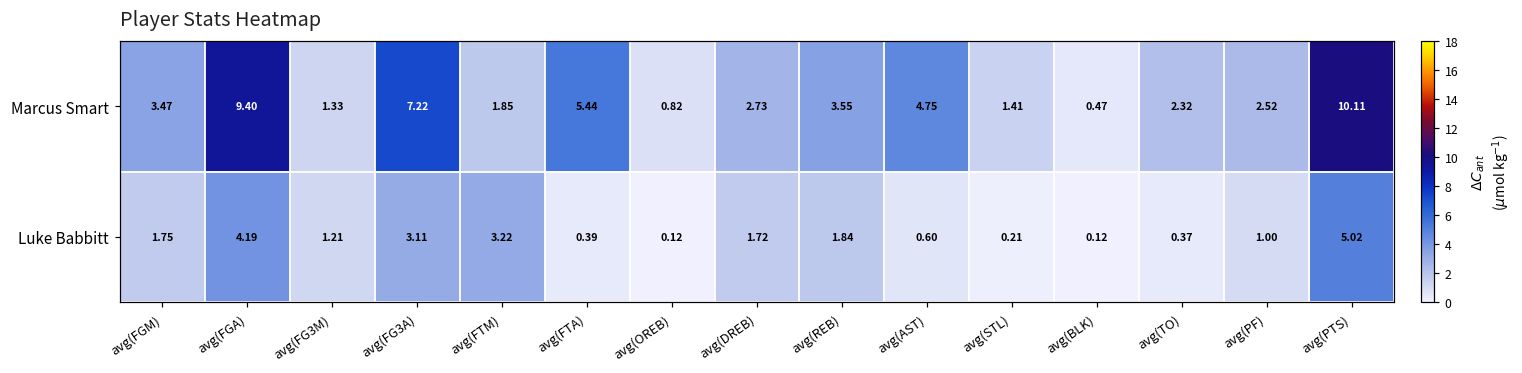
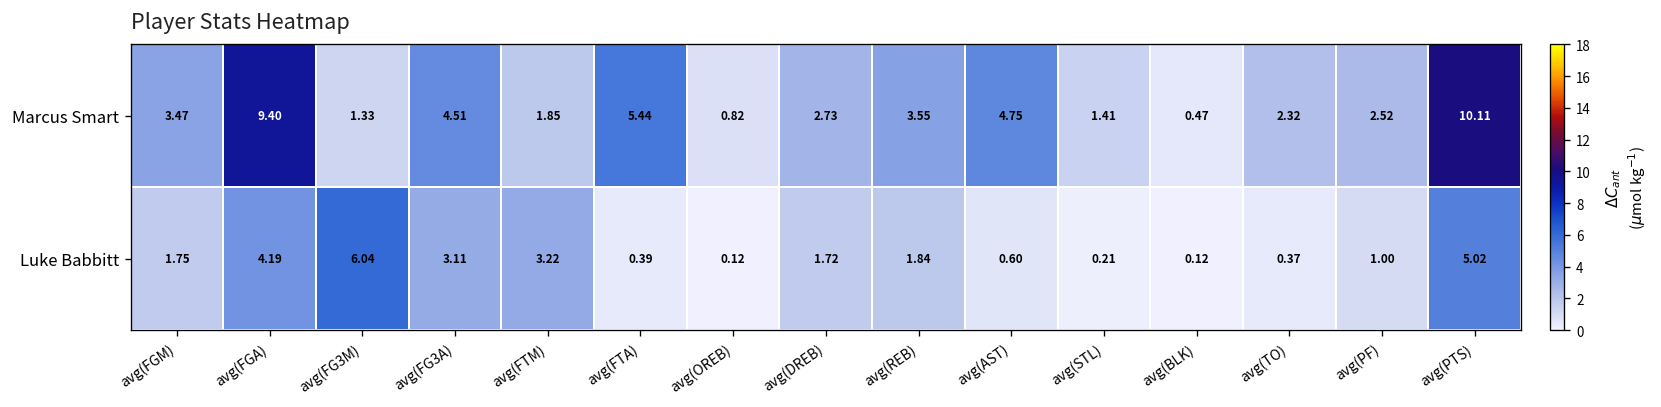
Marcus Smart, avg(FG3A): 7.22 -> 4.51
Luke Babbitt, avg(FG3M): 1.21 -> 6.04
